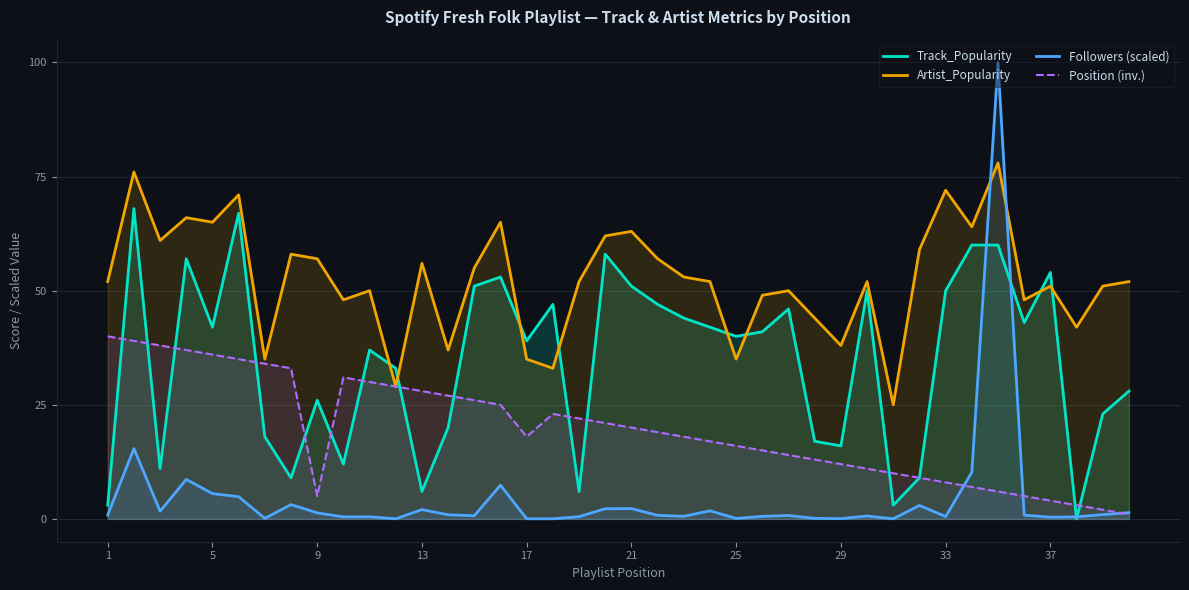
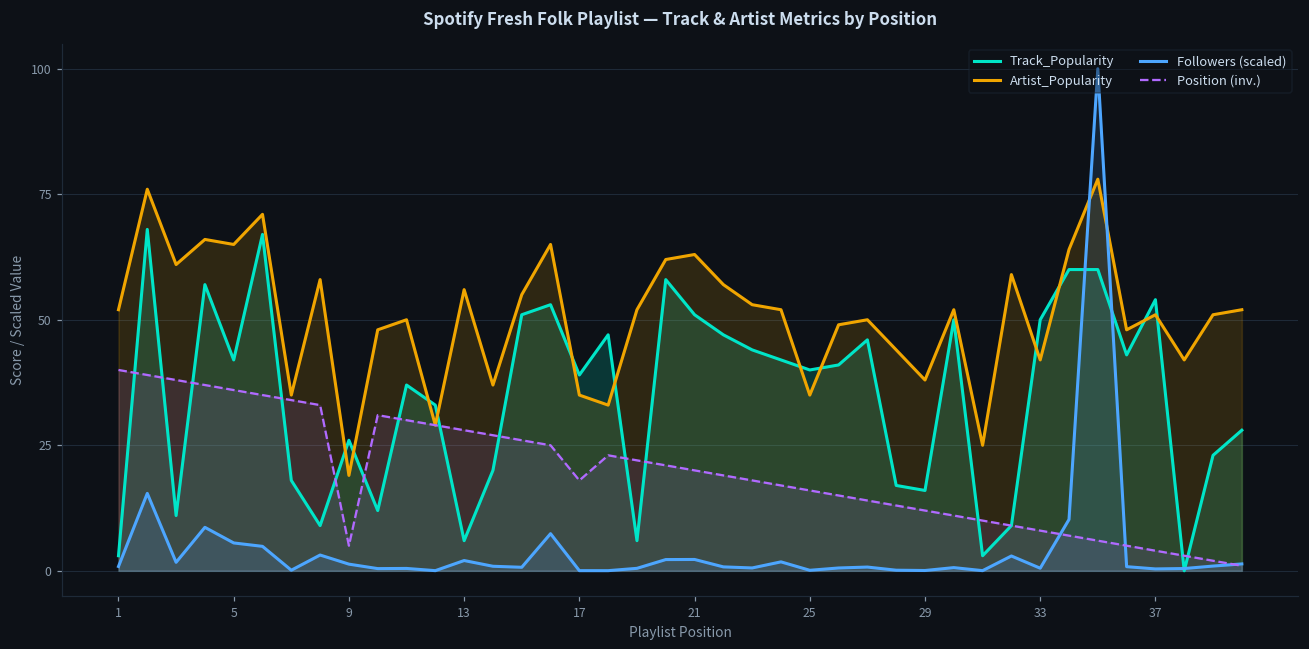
Artist_Popularity, 9: 57 -> 19
Artist_Popularity, 33: 72 -> 42
